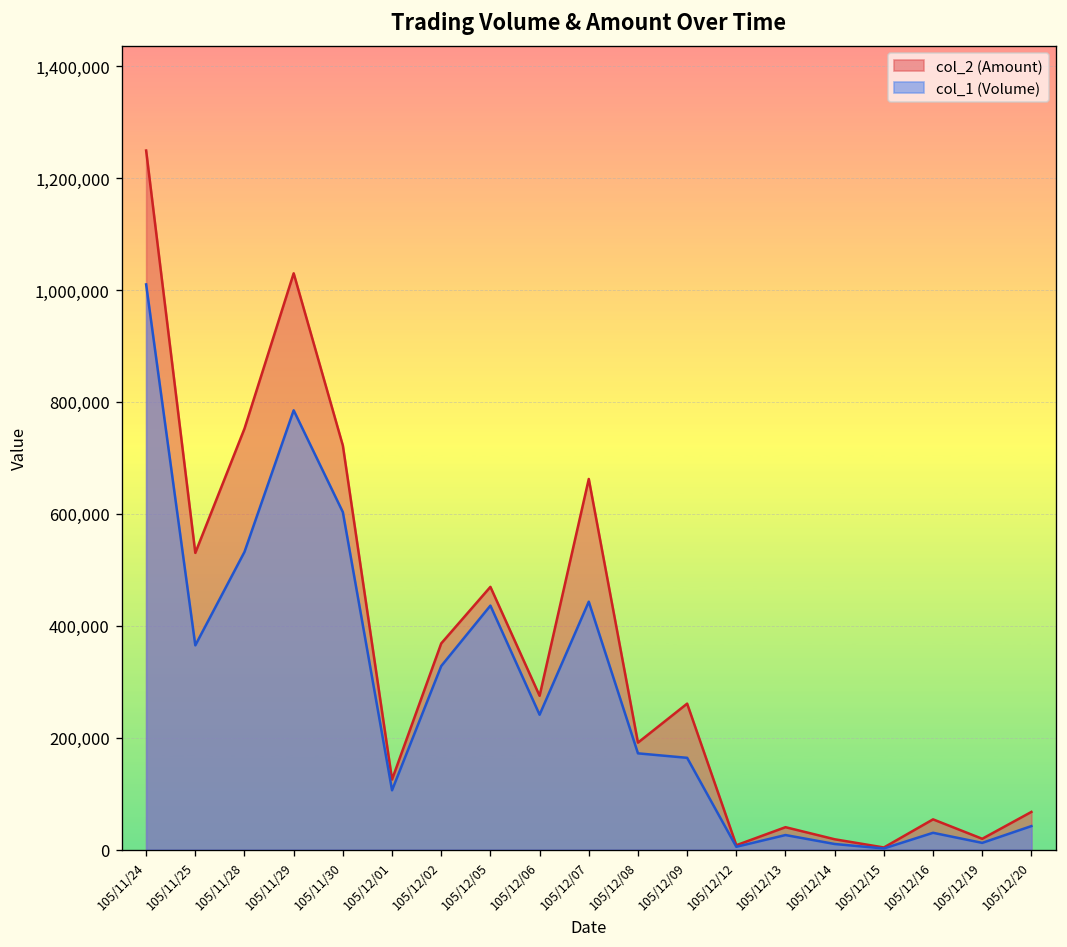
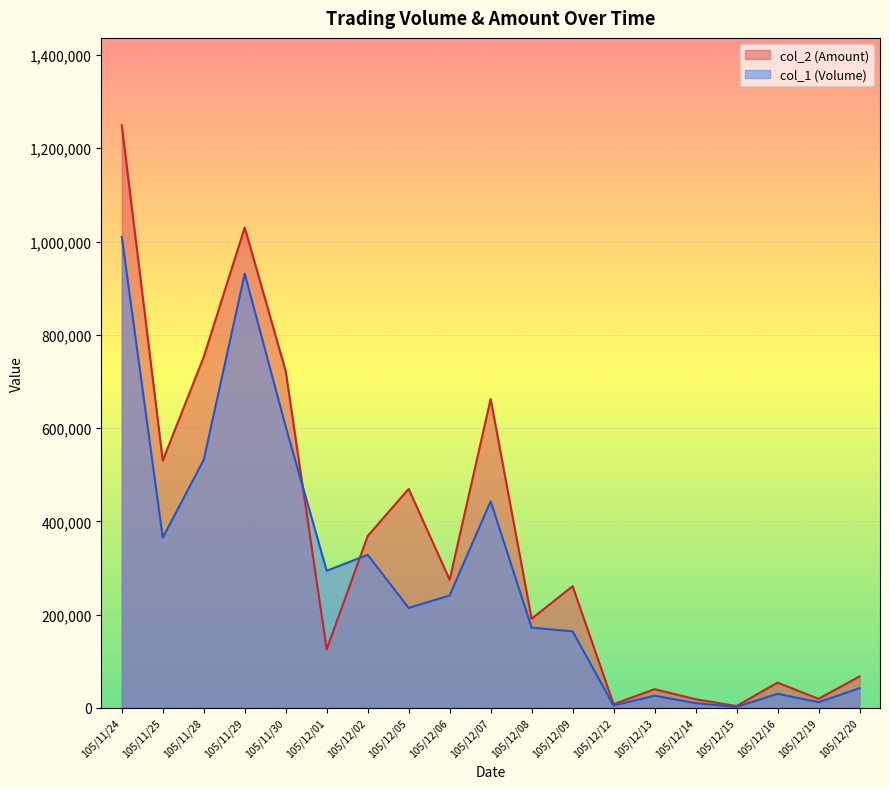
col_1 (Volume), 105/11/29: 790,000 -> 930,000
col_1 (Volume), 105/12/01: 110,000 -> 290,000
col_1 (Volume), 105/12/05: 440,000 -> 210,000
